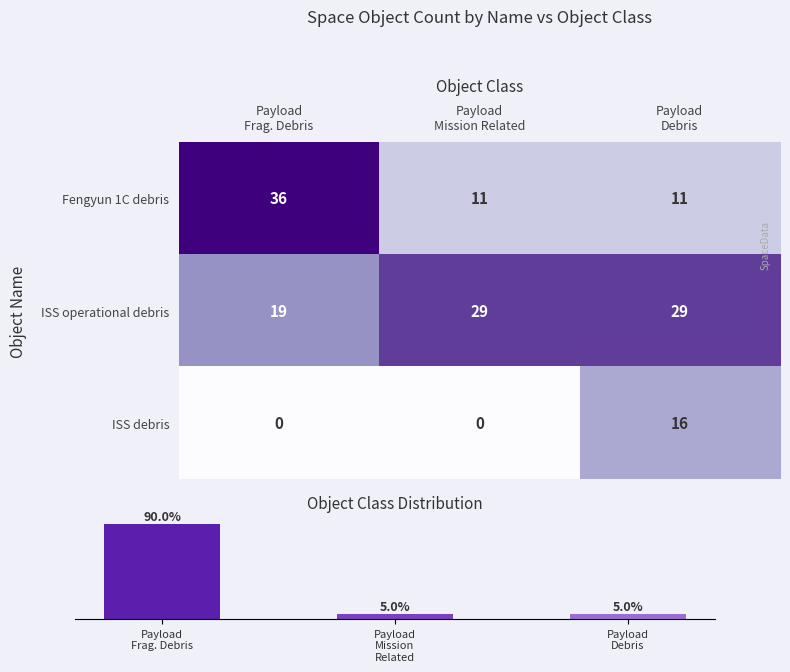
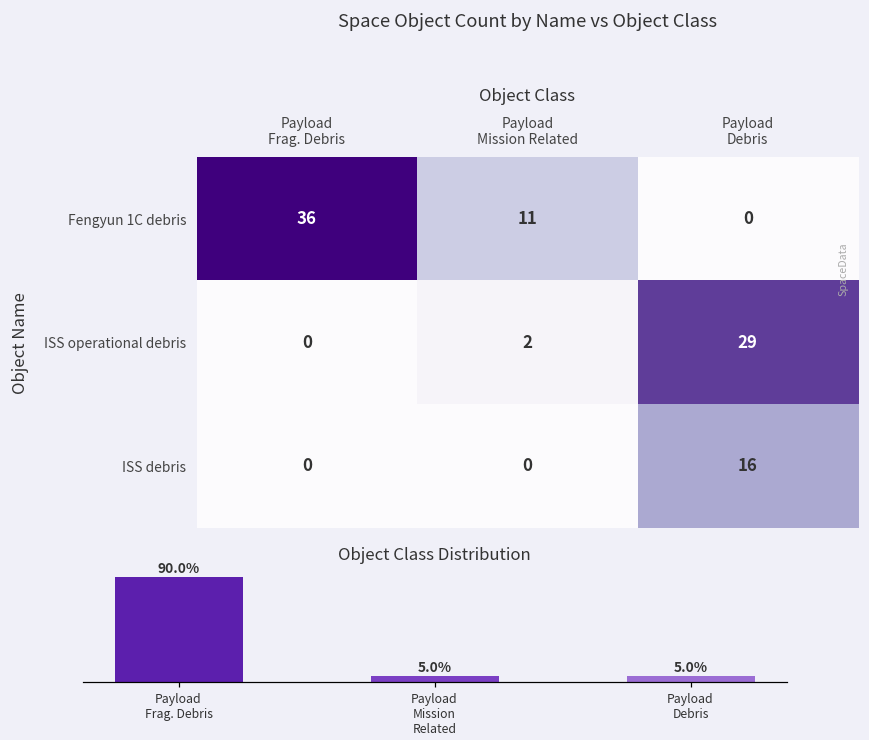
Space Object Count by Name vs Object Class, Fengyun 1C debris, Payload Debris: 11 -> 0
Space Object Count by Name vs Object Class, ISS operational debris, Payload Frag. Debris: 19 -> 0
Space Object Count by Name vs Object Class, ISS operational debris, Payload Mission Related: 29 -> 2
